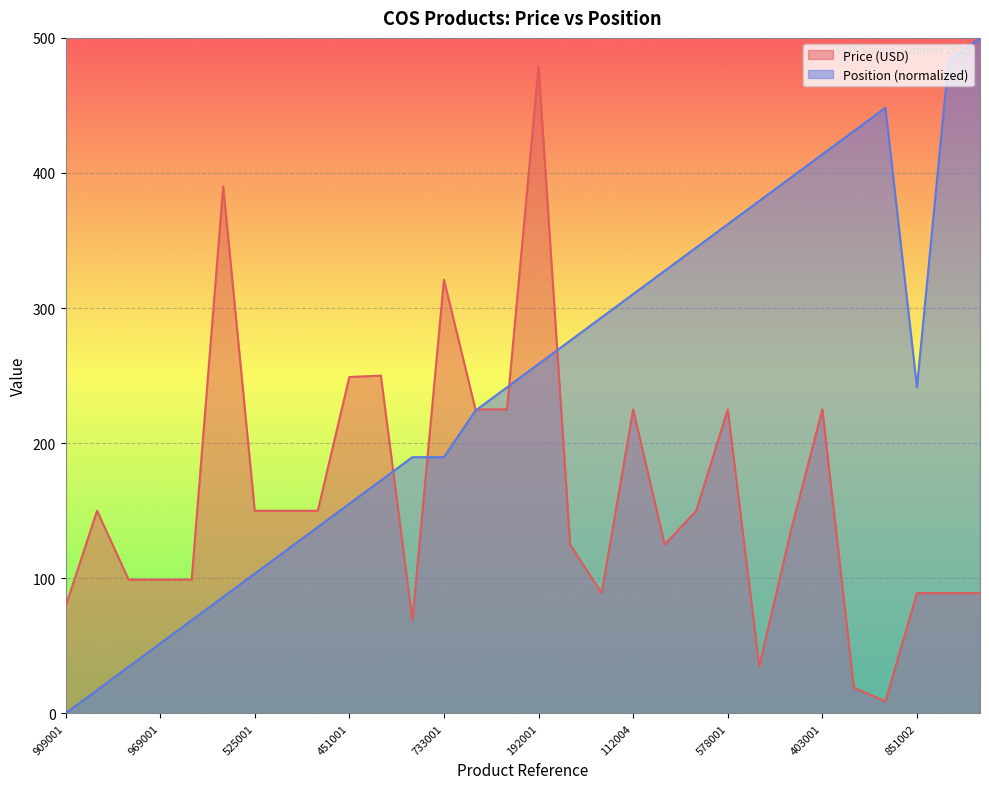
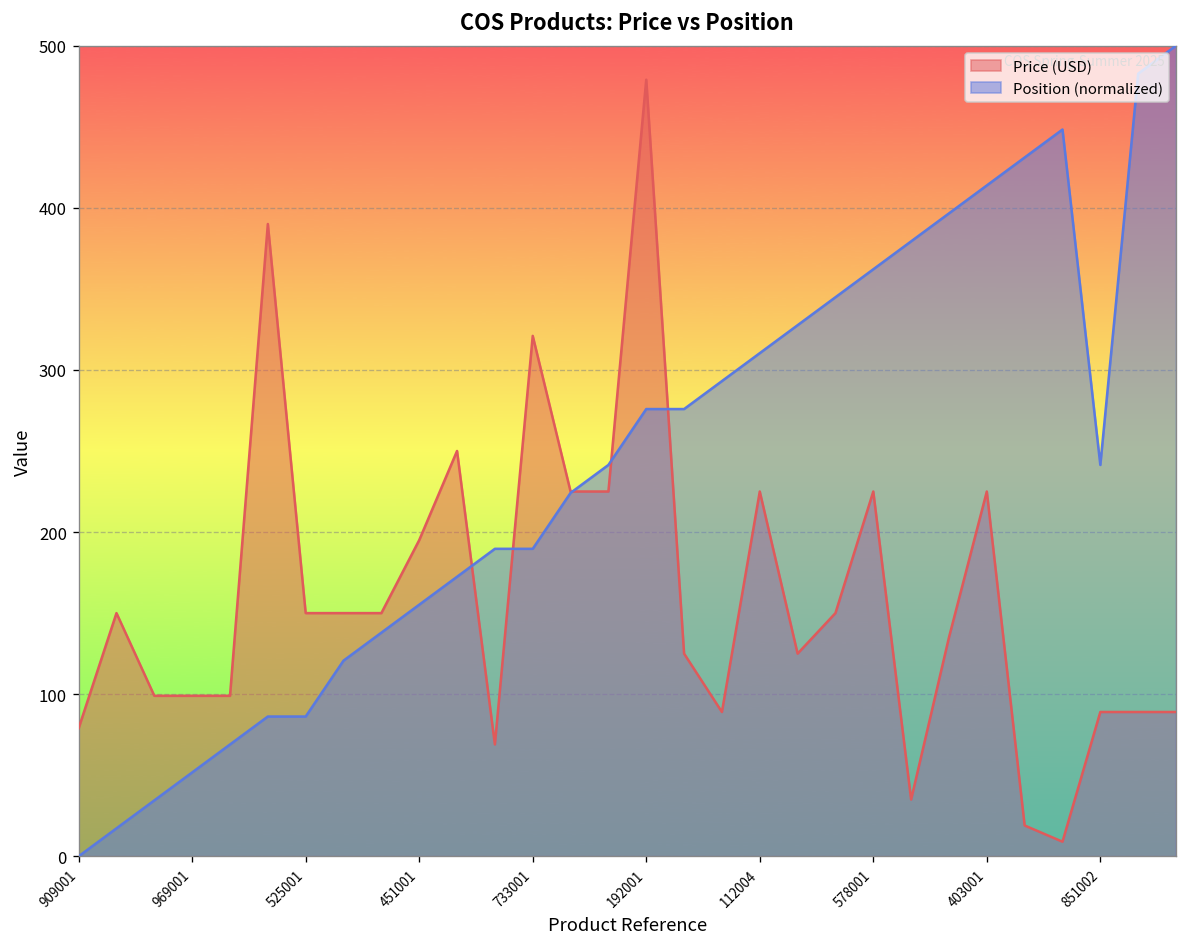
Position (normalized), 525001: 103 -> 86
Price (USD), 451001: 249 -> 195
Position (normalized), 192001: 259 -> 276
